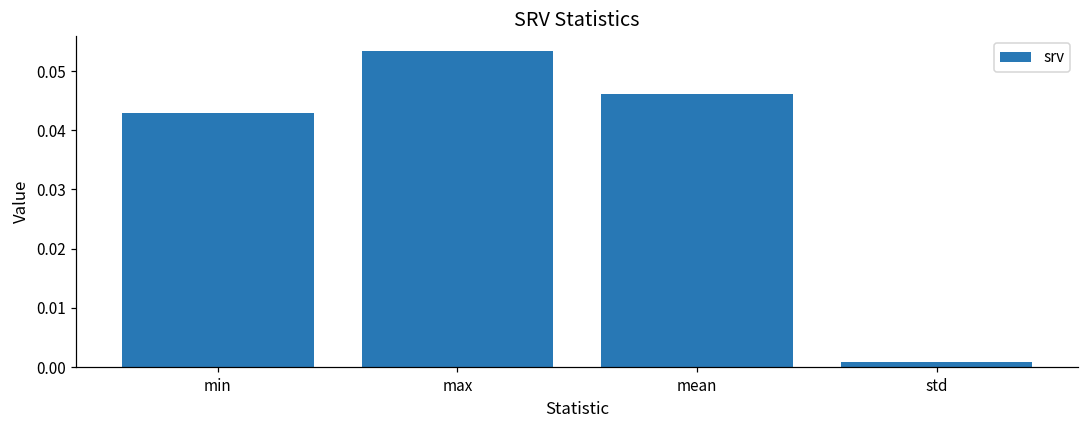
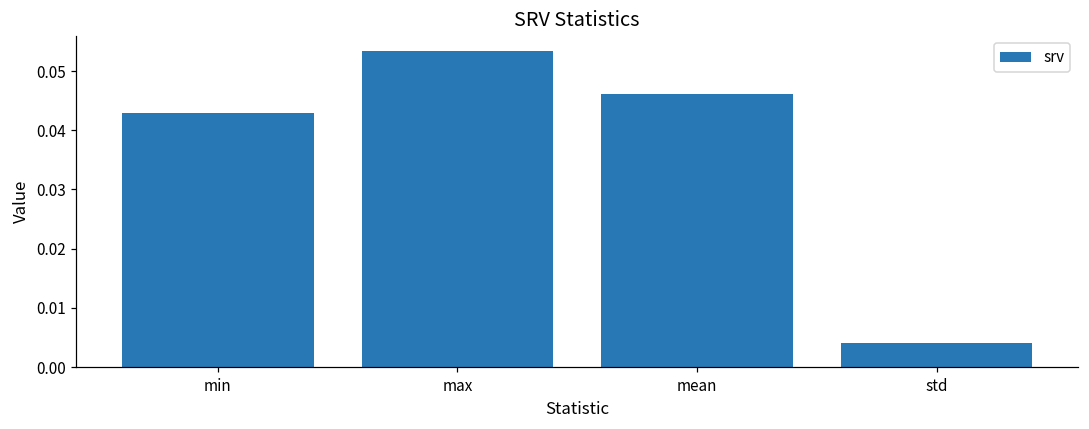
std: 0.001 -> 0.004
